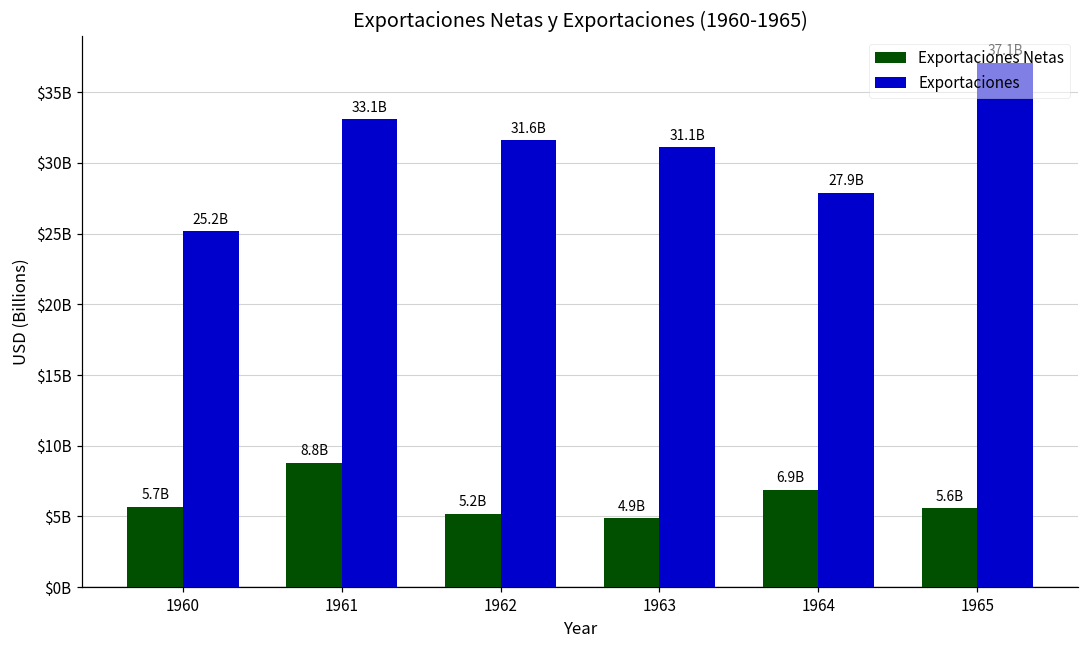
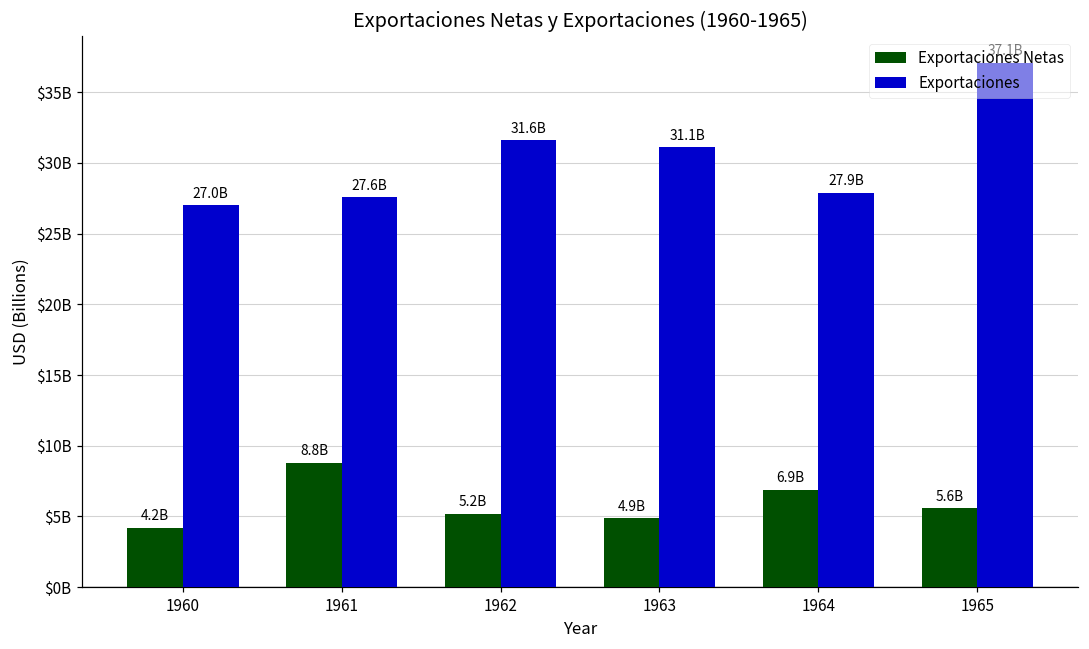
Exportaciones Netas, 1960: 5.7B -> 4.2B
Exportaciones, 1960: 25.2B -> 27.0B
Exportaciones, 1961: 33.1B -> 27.6B
